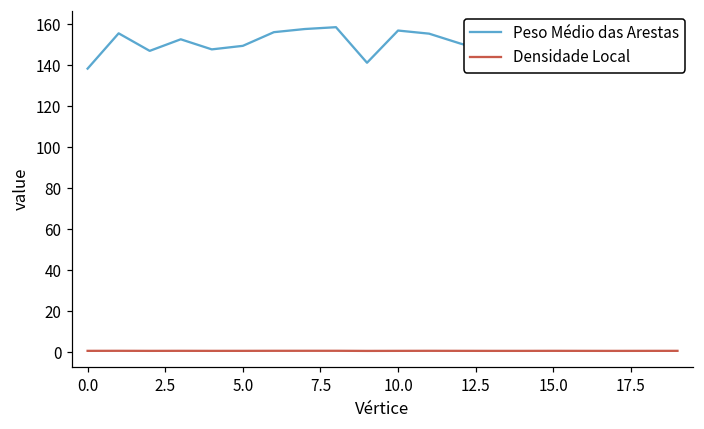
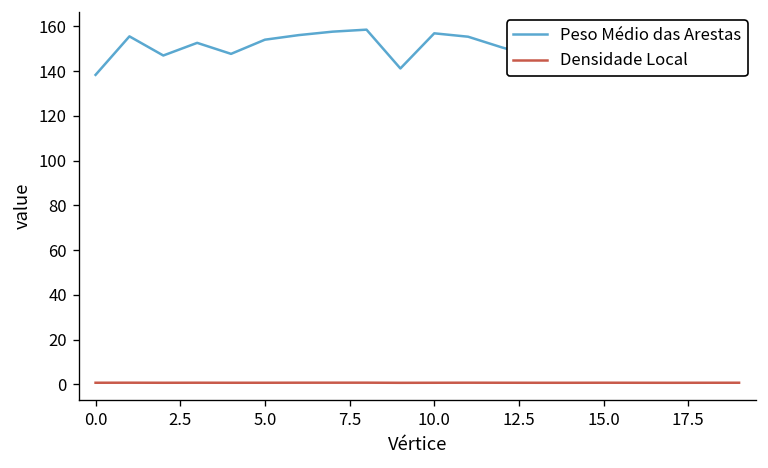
Peso Médio das Arestas, 5.0: 149 -> 154
